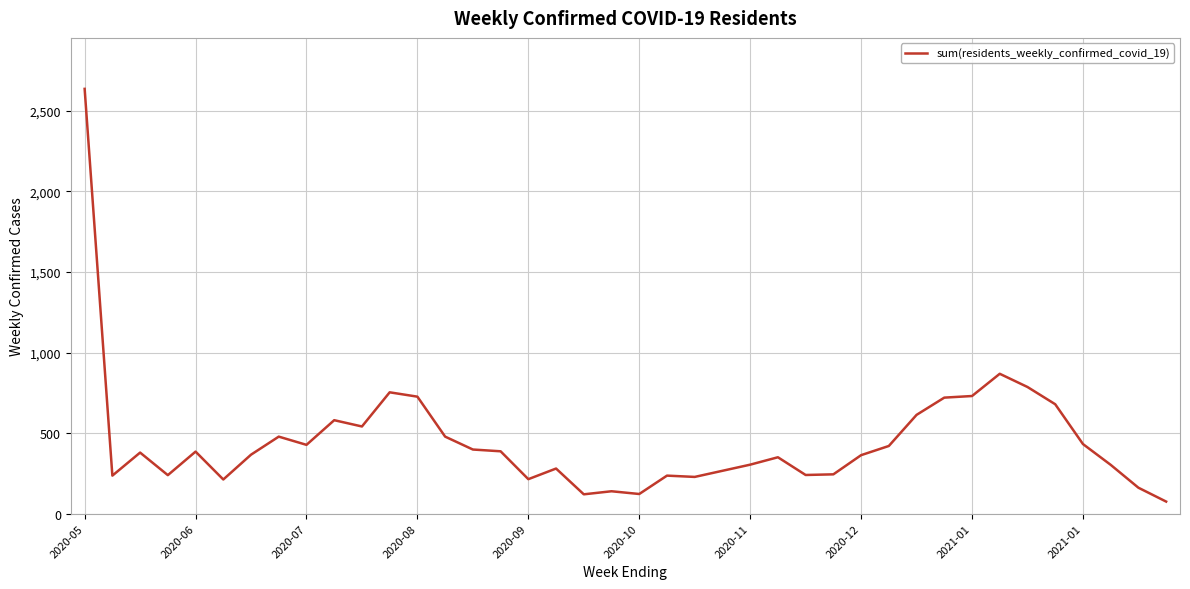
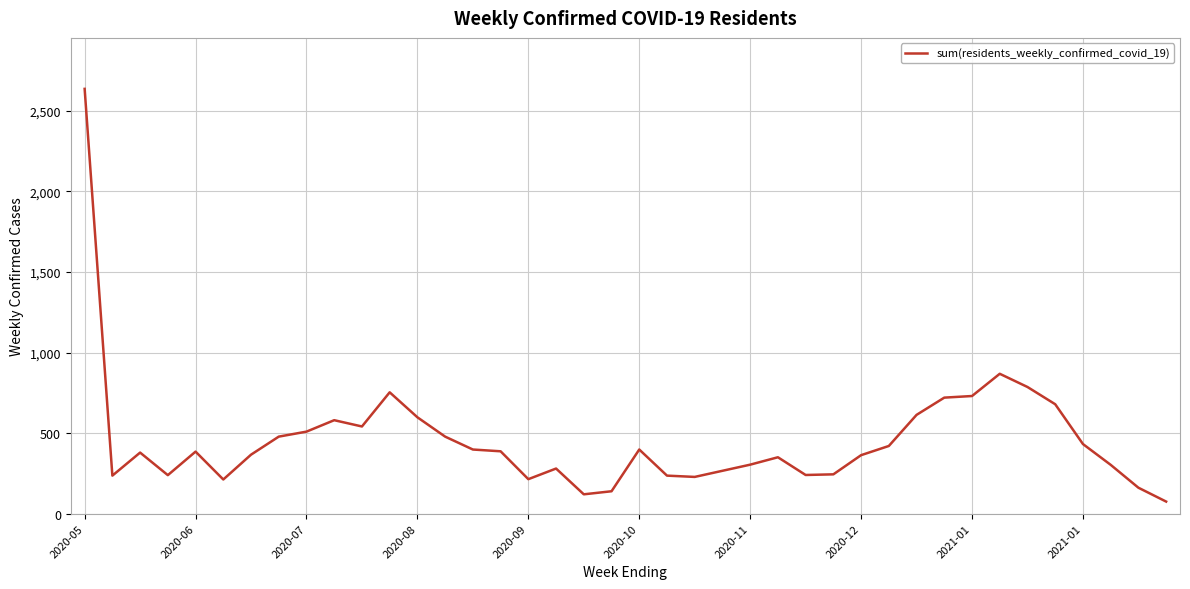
2020-07: 430 -> 510
2020-08: 730 -> 600
2020-10: 120 -> 400
